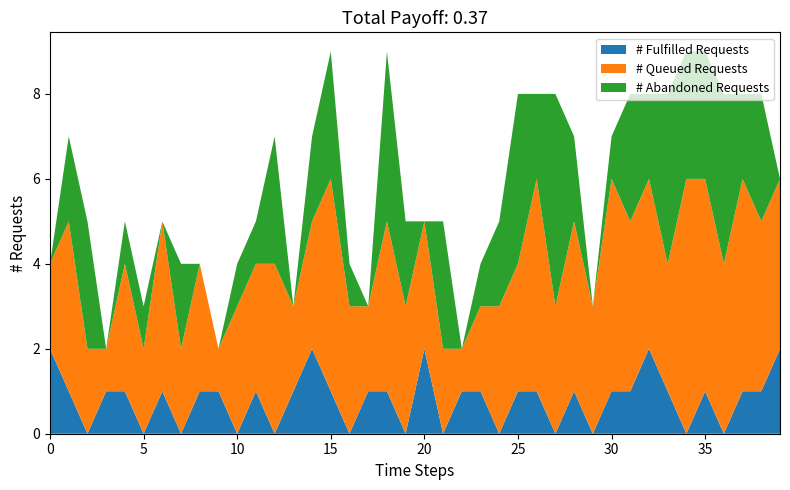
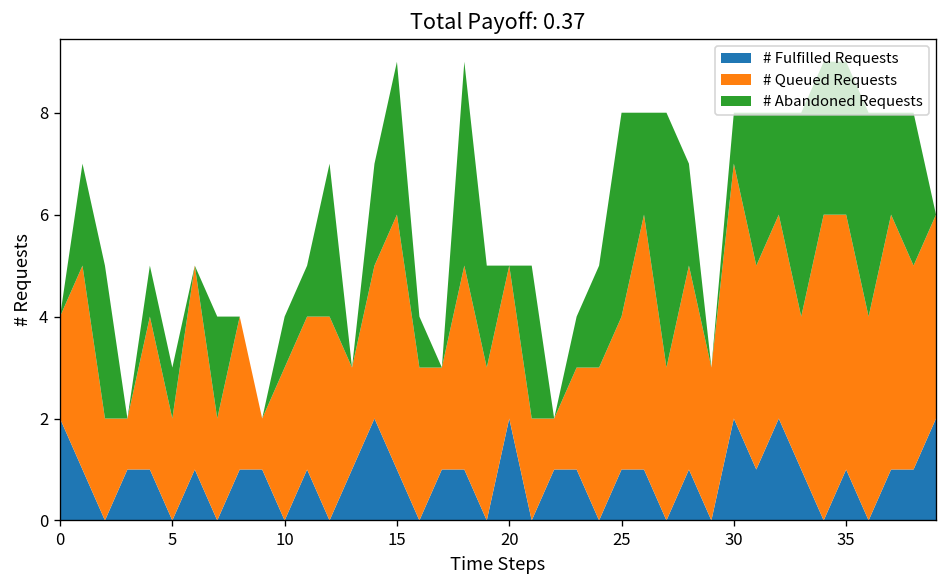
# Fulfilled Requests, 30: 1 -> 2
